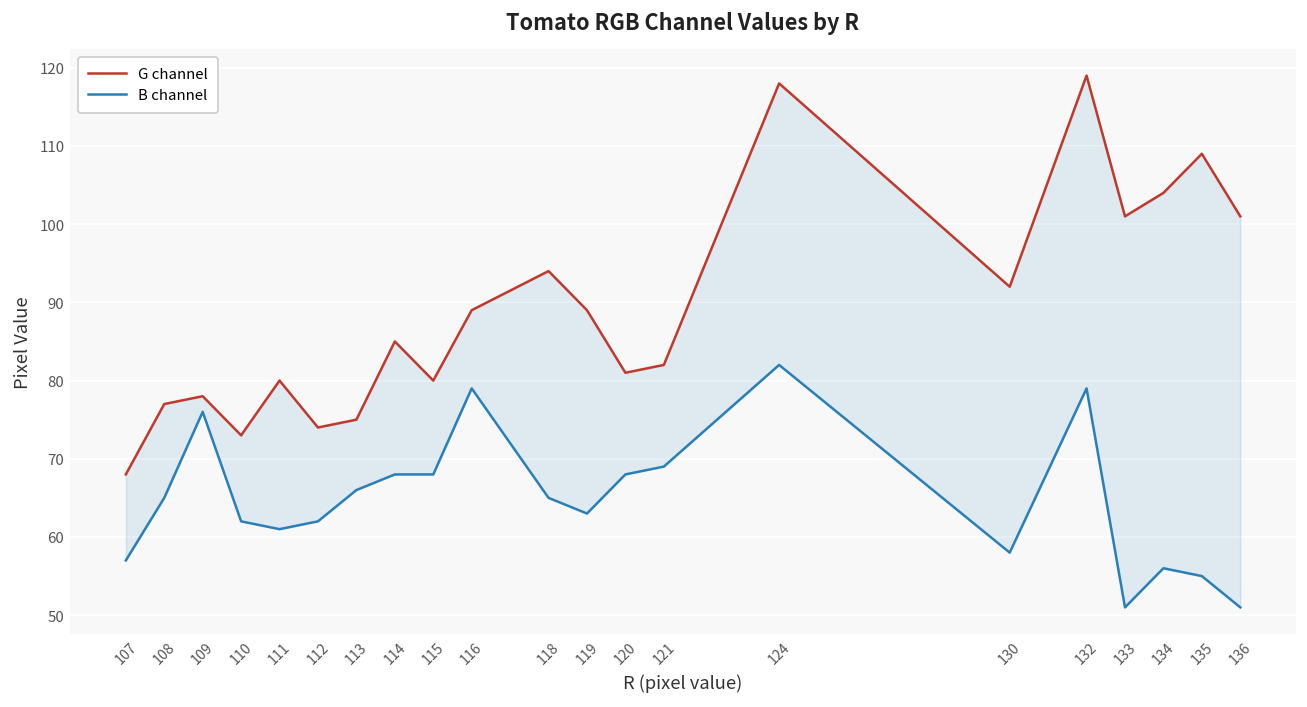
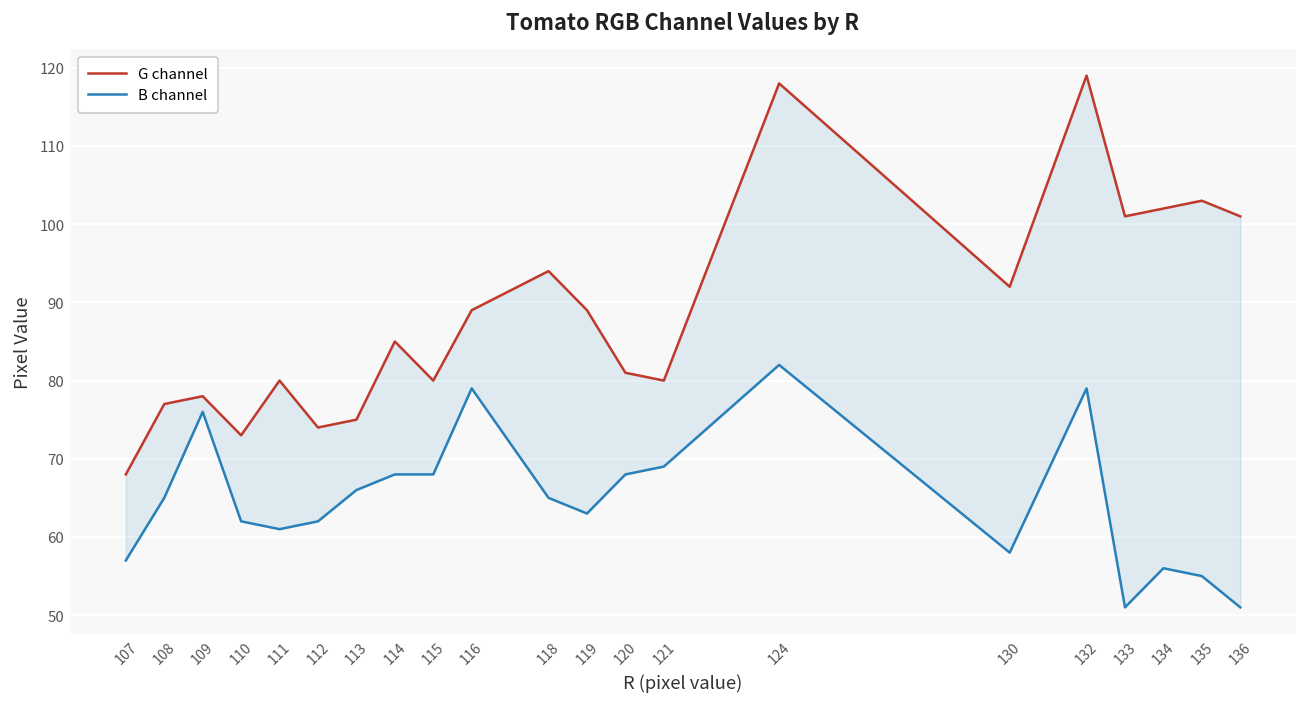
G channel, 121: 82 -> 80
G channel, 134: 104 -> 102
G channel, 135: 109 -> 103
